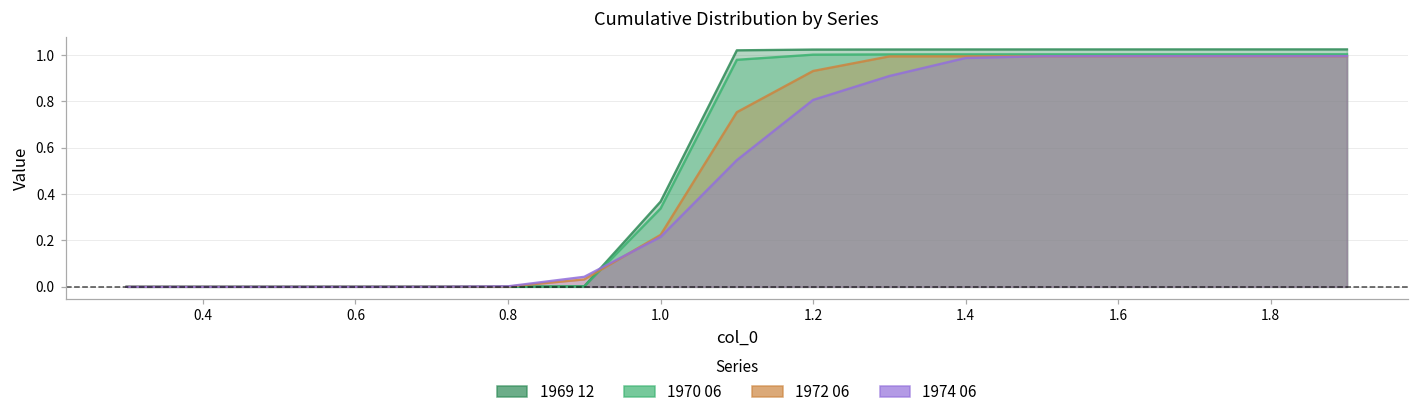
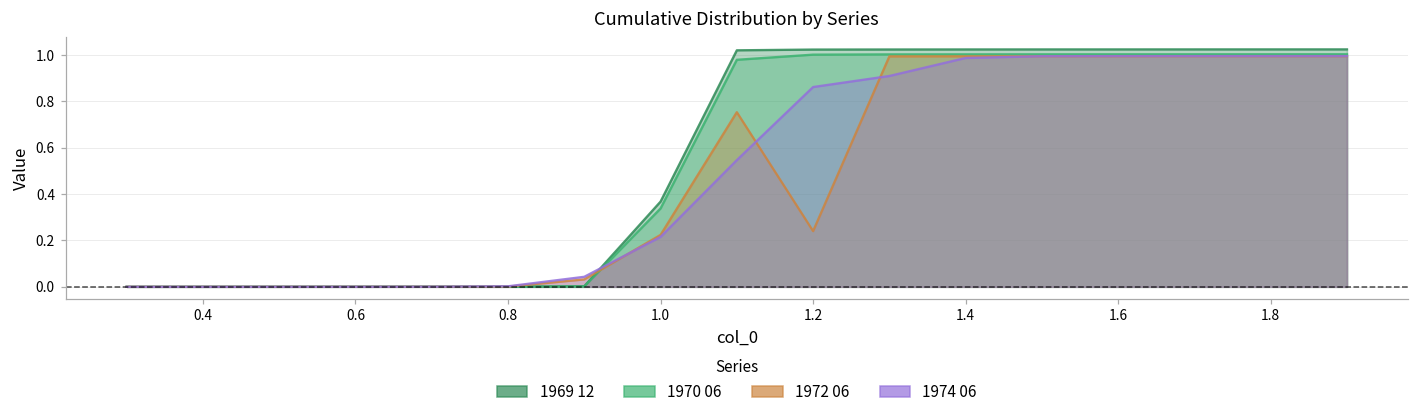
1972 06, 1.2: 0.93 -> 0.24
1974 06, 1.2: 0.81 -> 0.86
